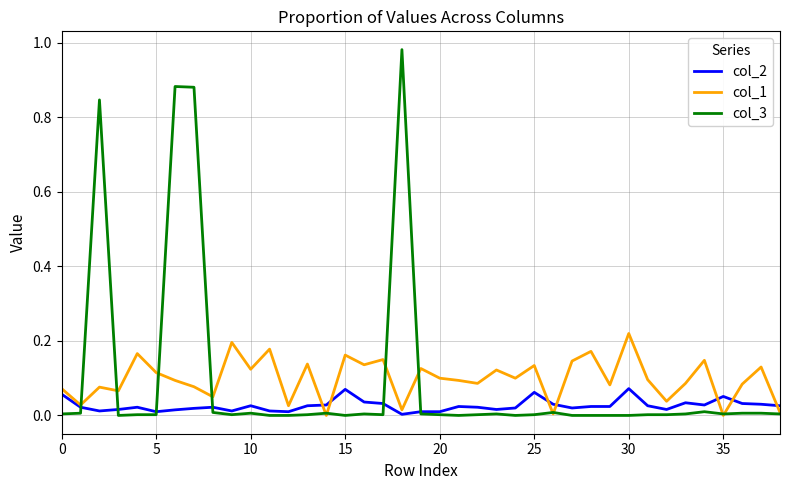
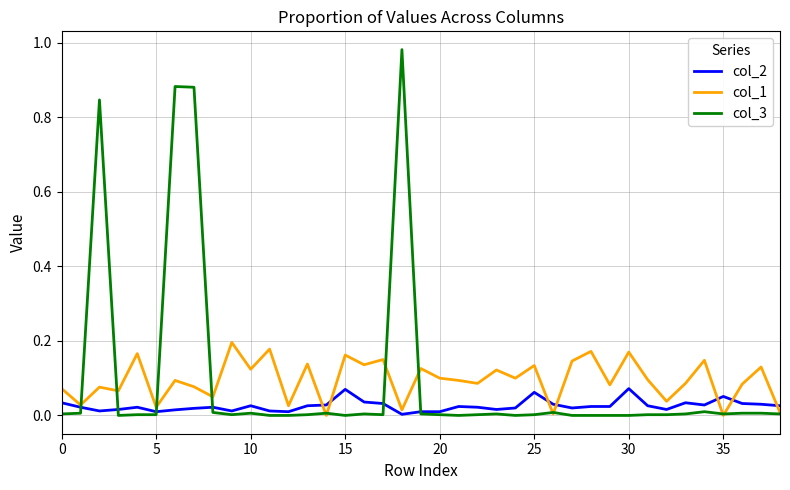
col_2, 0: 0.06 -> 0.03
col_1, 5: 0.12 -> 0.02
col_1, 30: 0.22 -> 0.17
